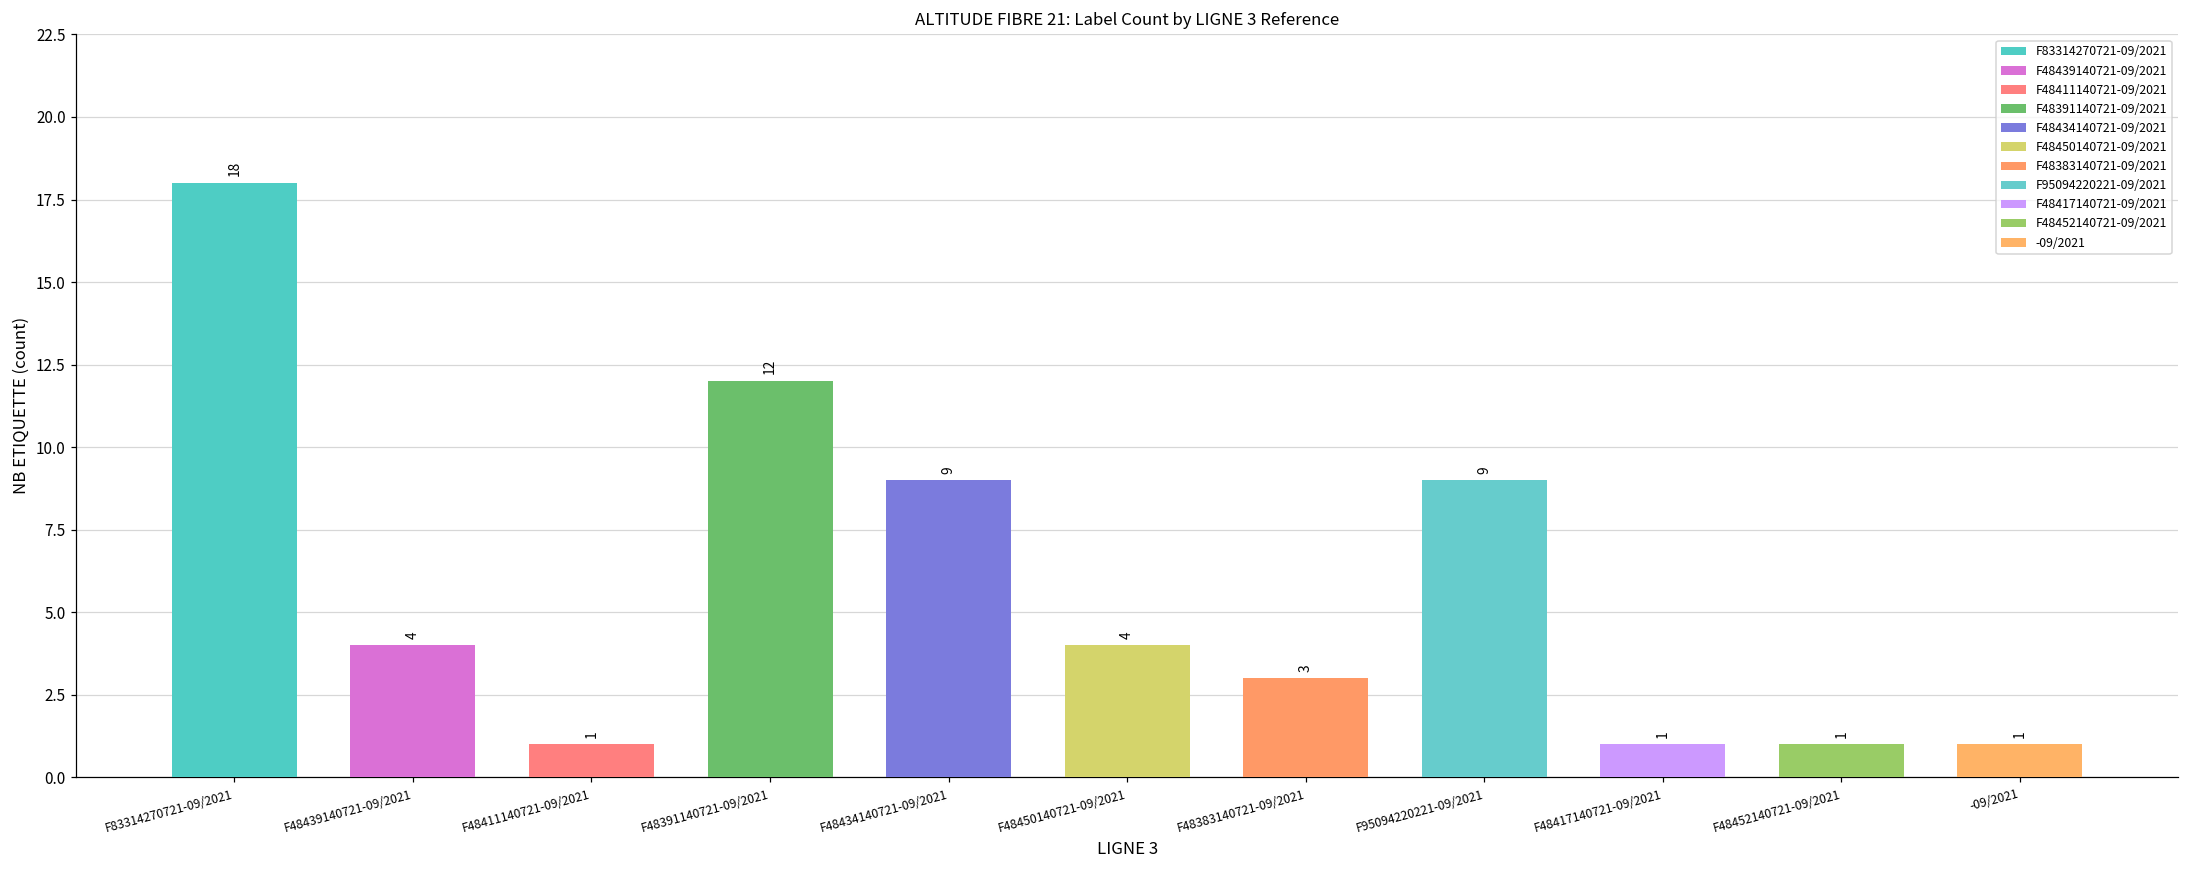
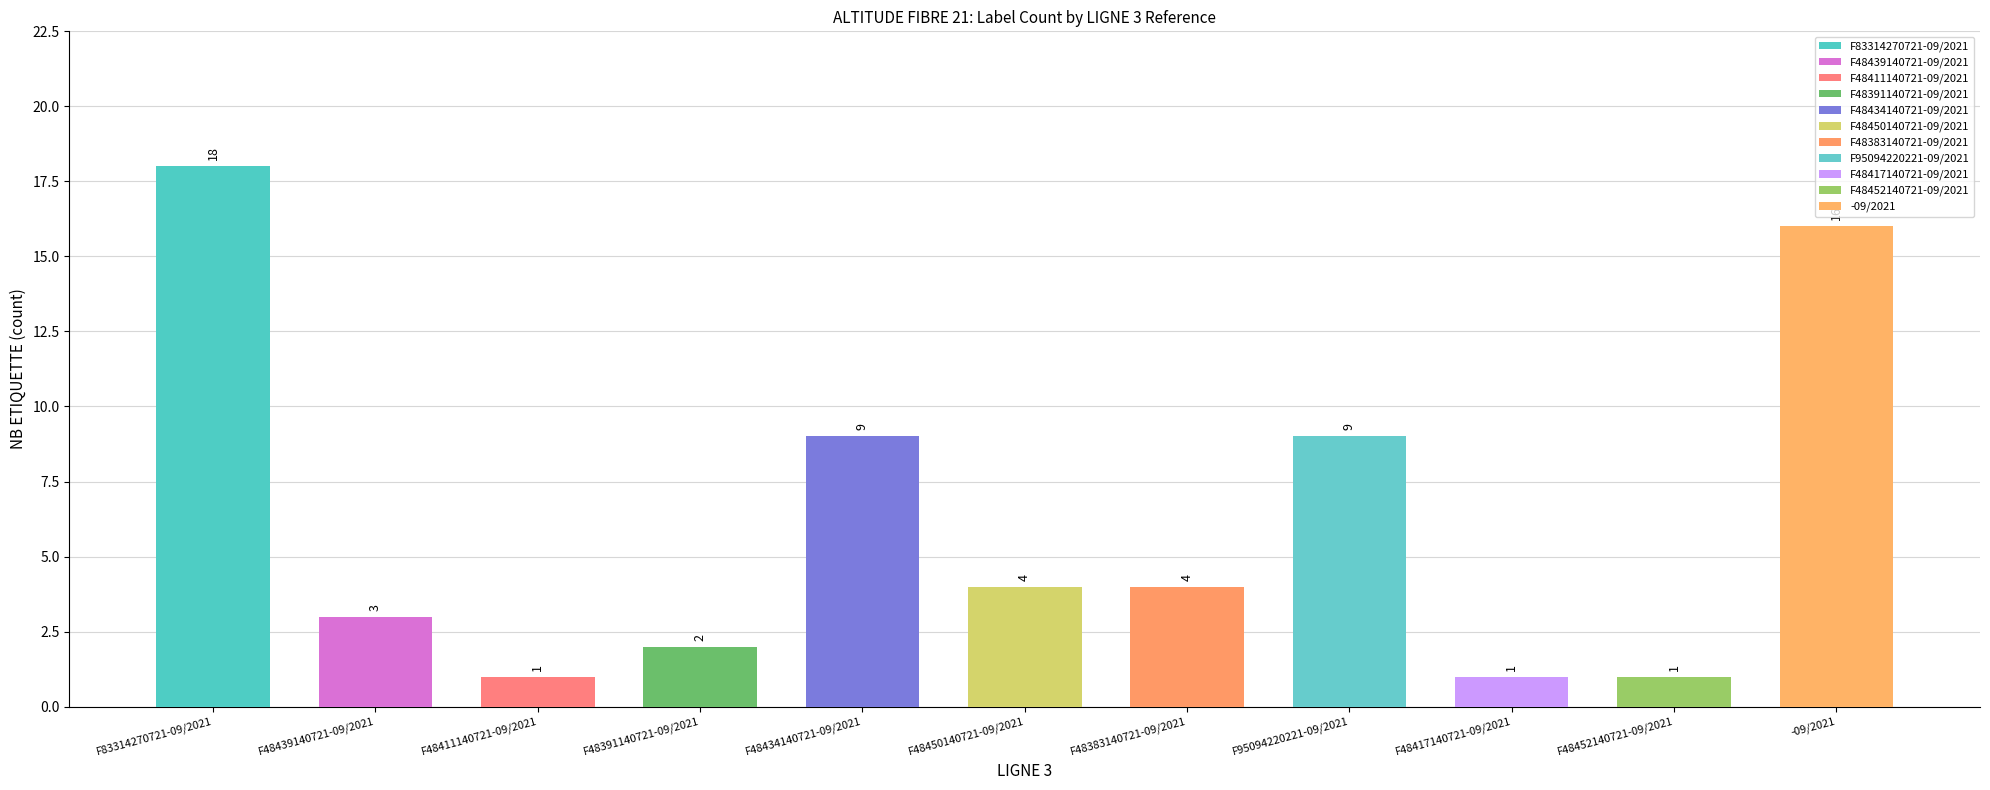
F48439140721-09/2021: 4 -> 3
F48391140721-09/2021: 12 -> 2
F48383140721-09/2021: 3 -> 4
-09/2021: 1 -> 16
